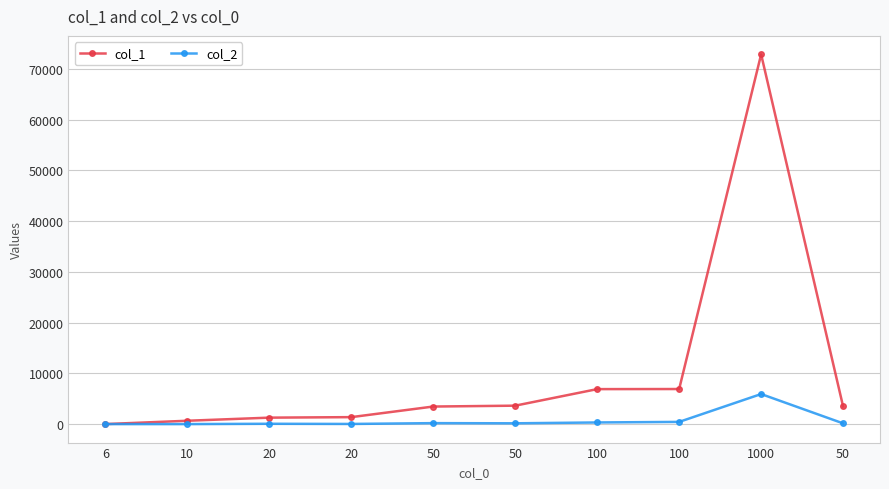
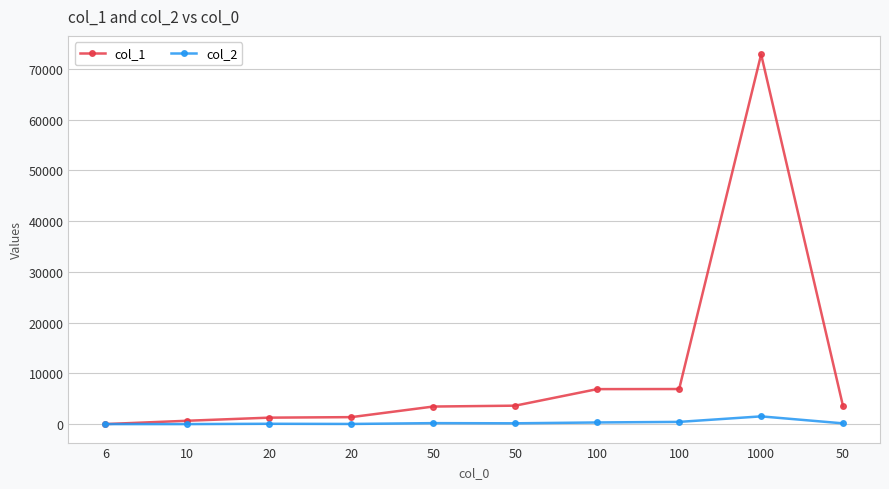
col_2, 1000: 6000 -> 2000
